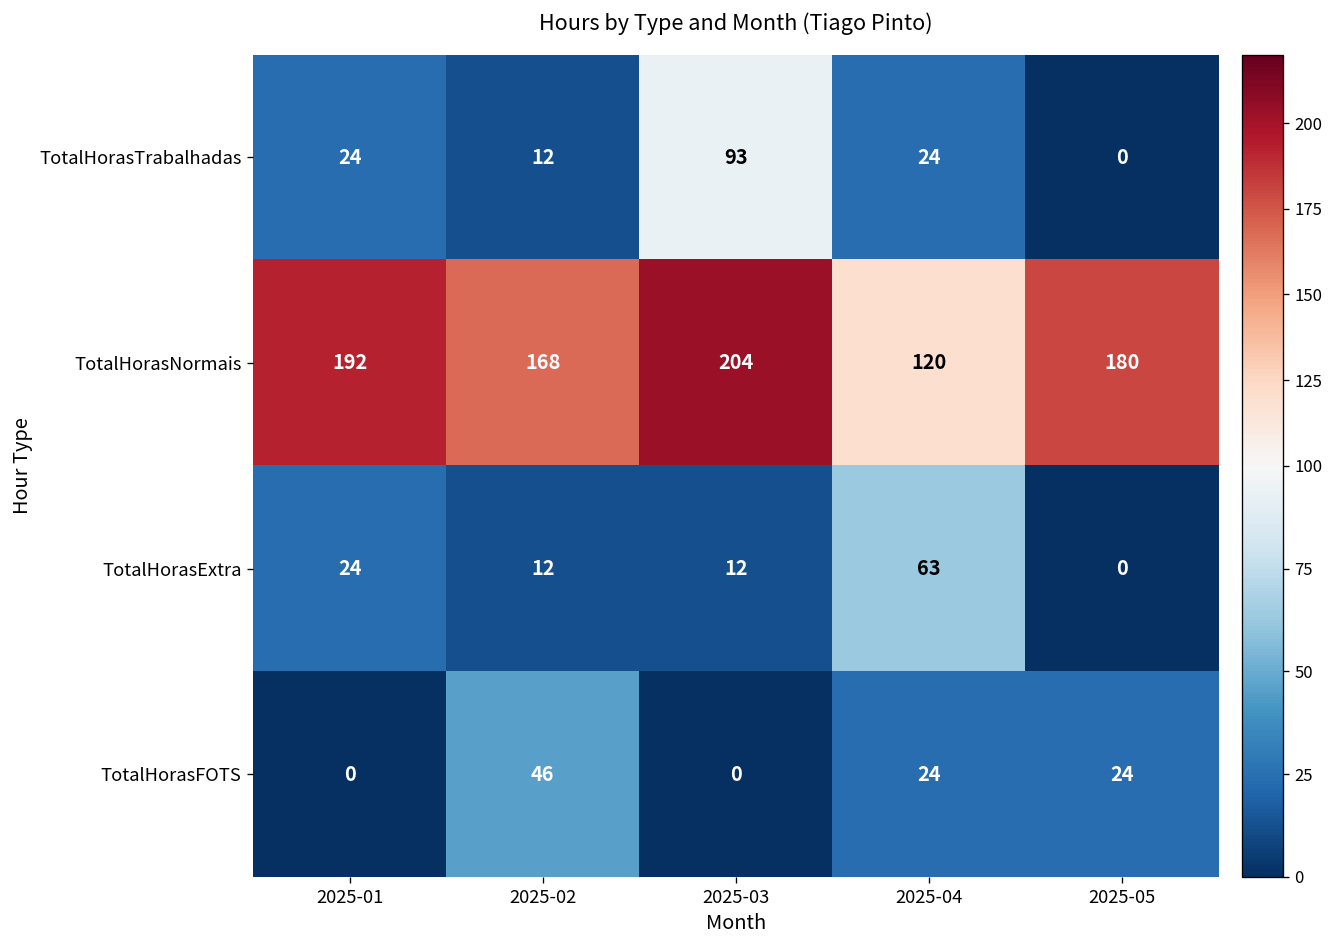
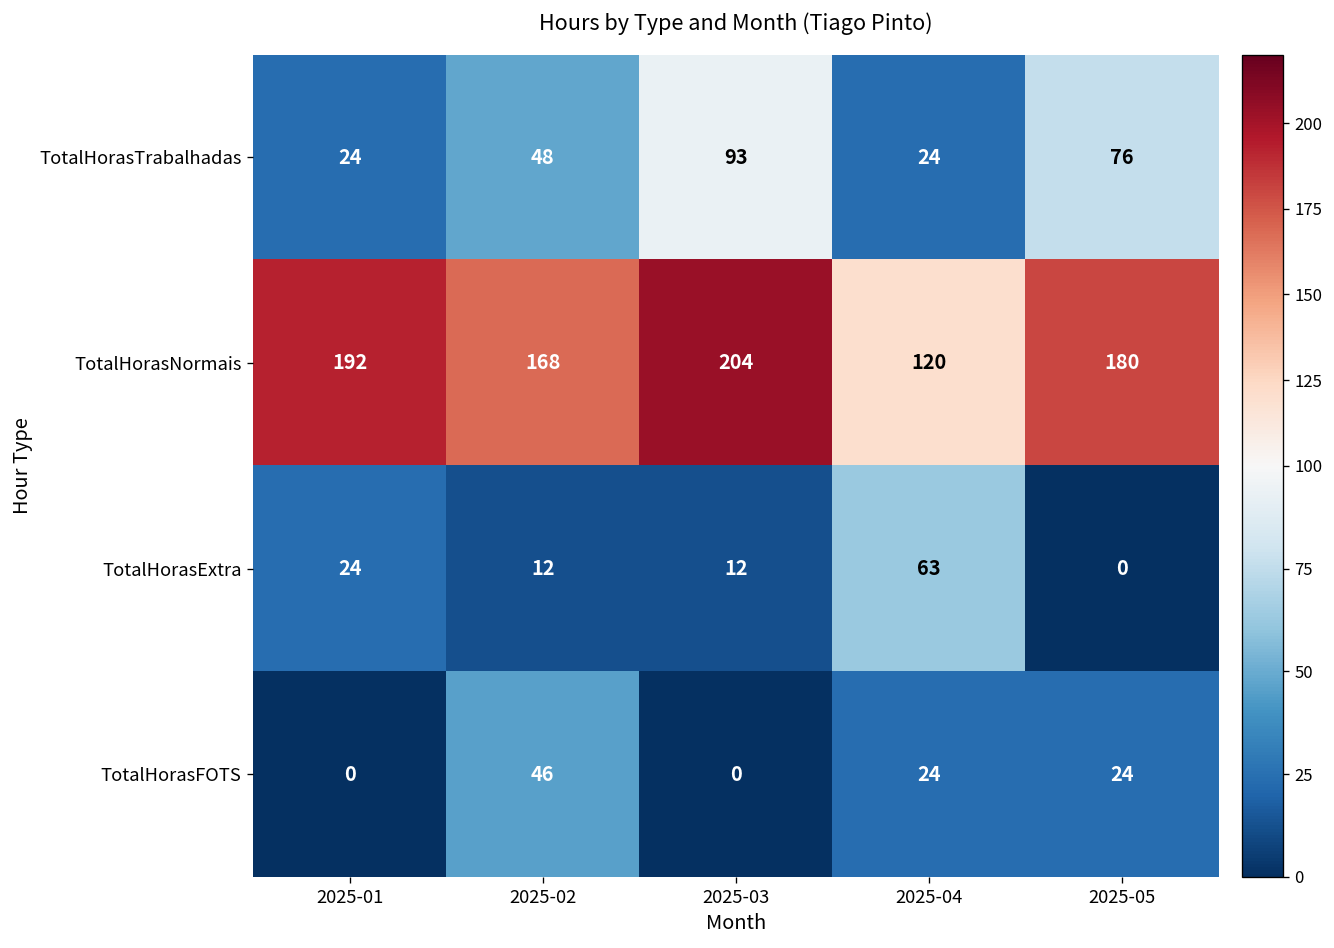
TotalHorasTrabalhadas, 2025-02: 12 -> 48
TotalHorasTrabalhadas, 2025-05: 0 -> 76
